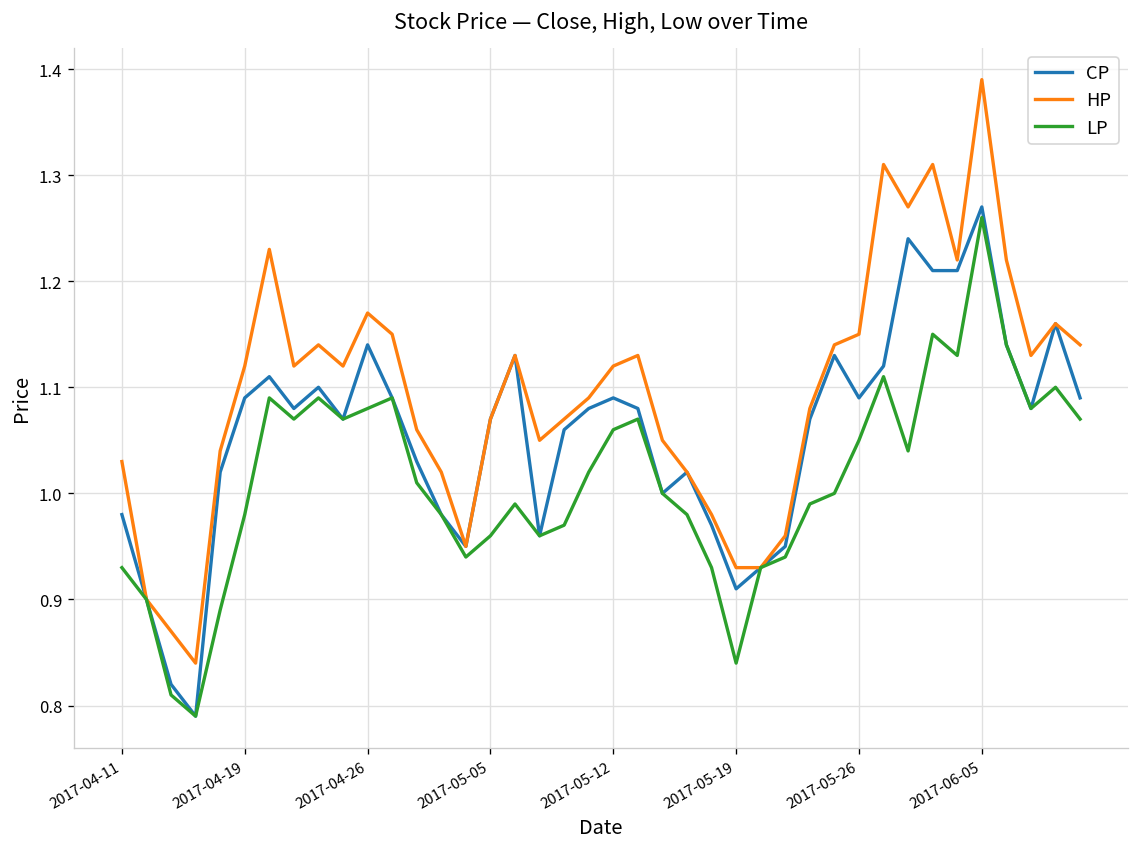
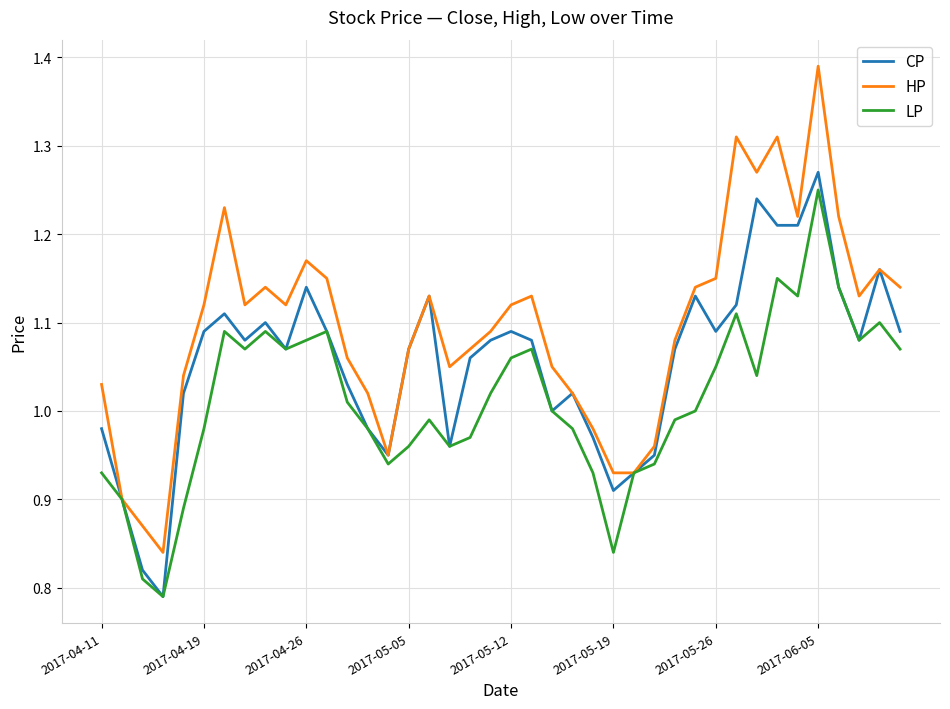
LP, 2017-06-05: 1.26 -> 1.25
